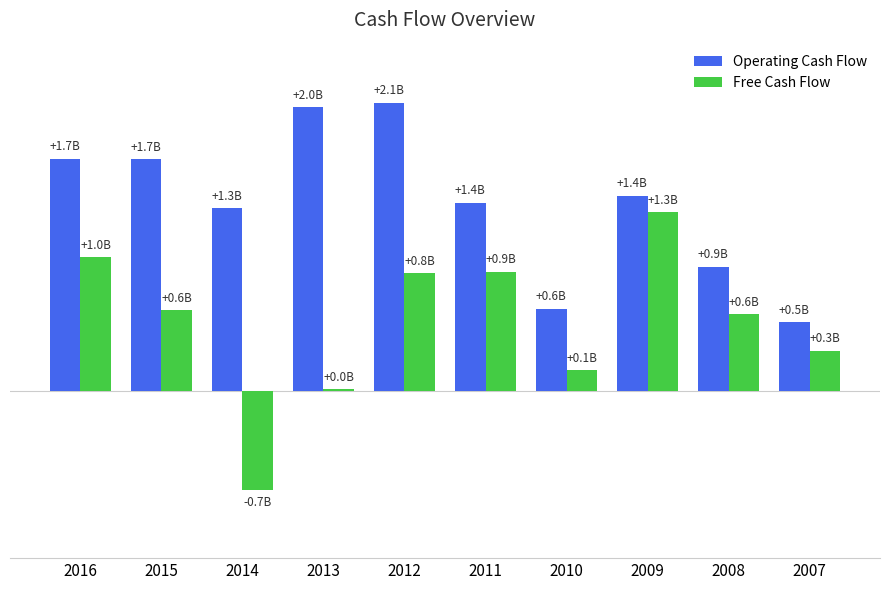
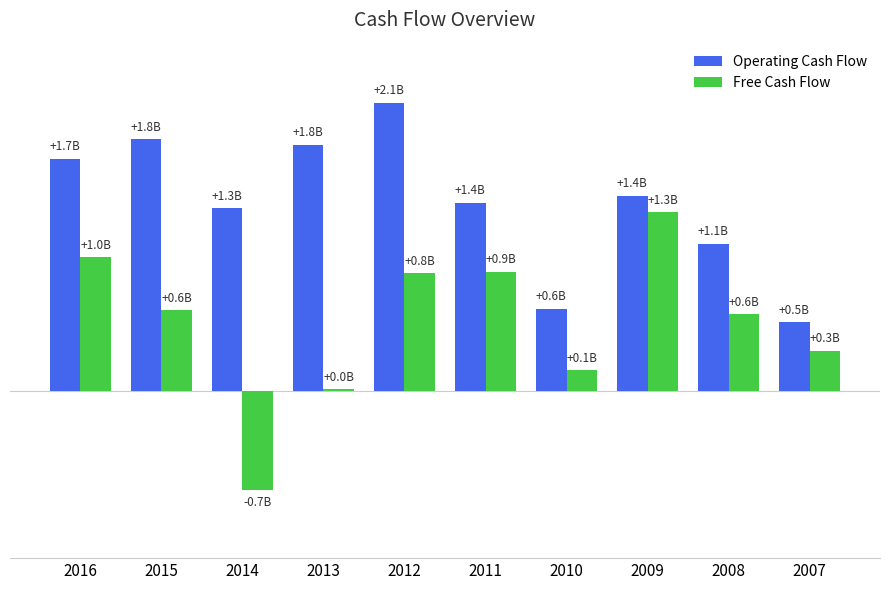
Operating Cash Flow, 2015: +1.7B -> +1.8B
Operating Cash Flow, 2013: +2.0B -> +1.8B
Operating Cash Flow, 2008: +0.9B -> +1.1B
